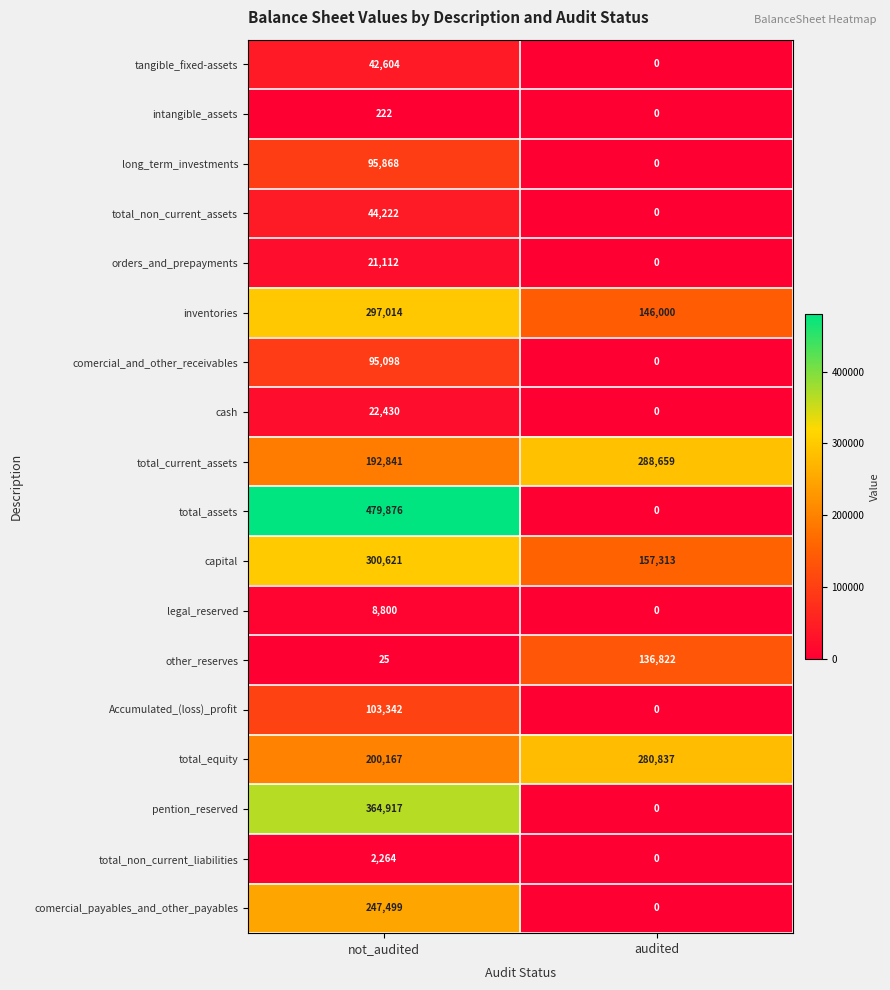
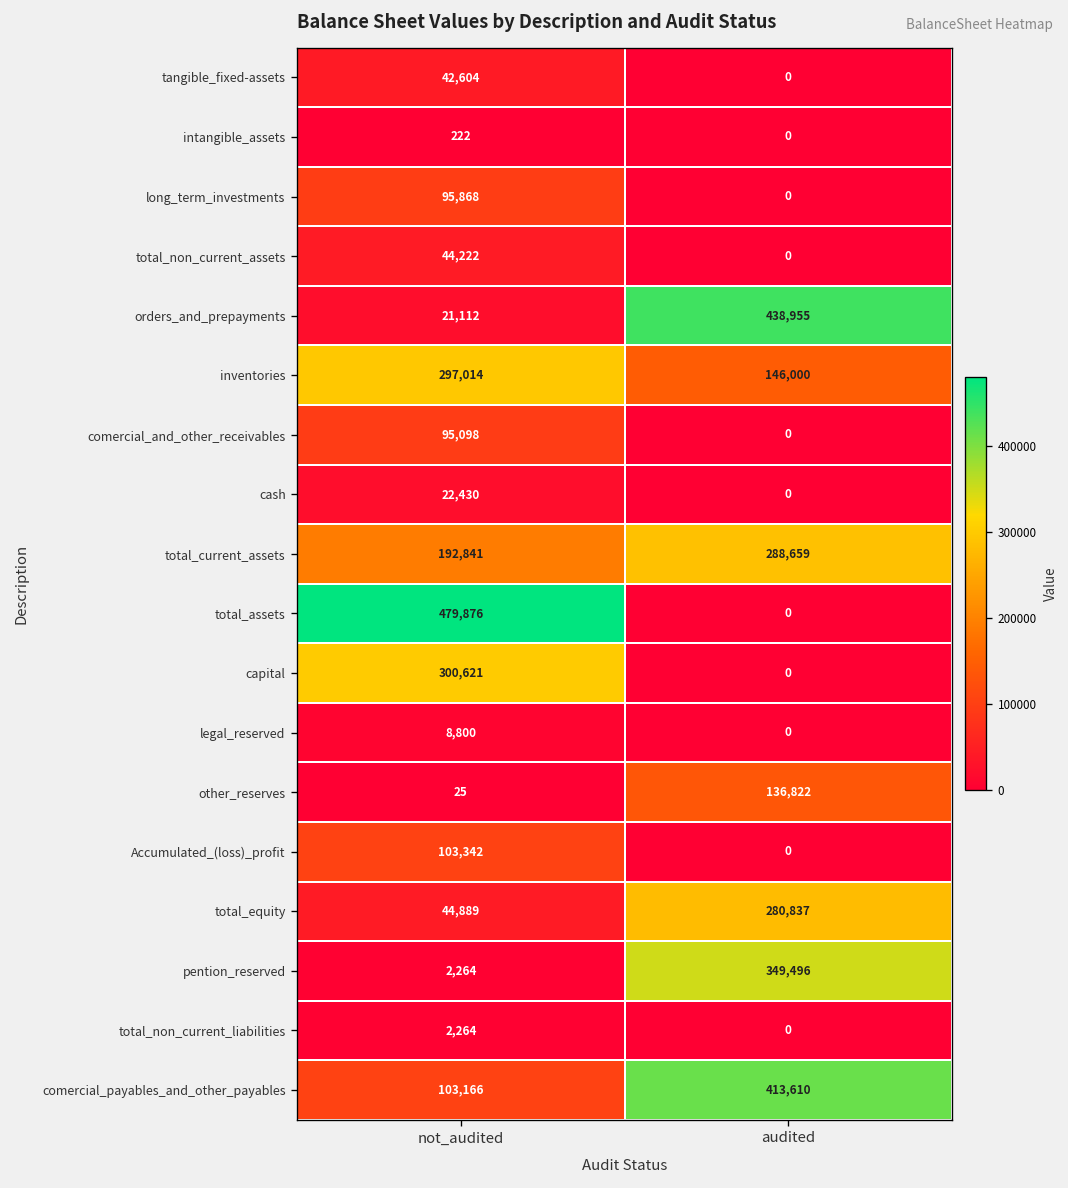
orders_and_prepayments, audited: 0 -> 438,955
capital, audited: 157,313 -> 0
total_equity, not_audited: 200,167 -> 44,889
pention_reserved, not_audited: 364,917 -> 2,264
pention_reserved, audited: 0 -> 349,496
comercial_payables_and_other_payables, not_audited: 247,499 -> 103,166
comercial_payables_and_other_payables, audited: 0 -> 413,610
